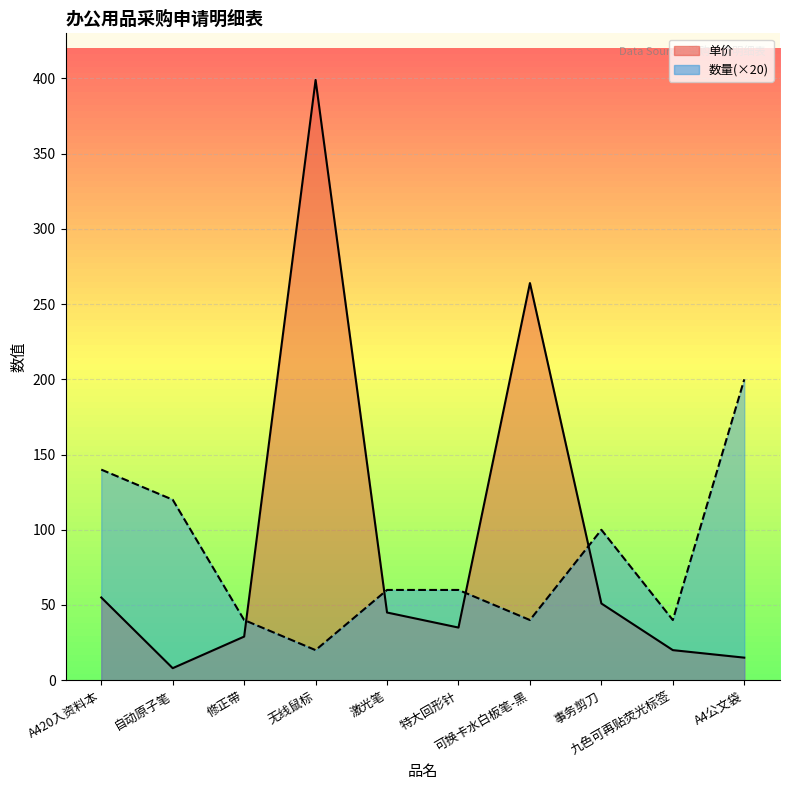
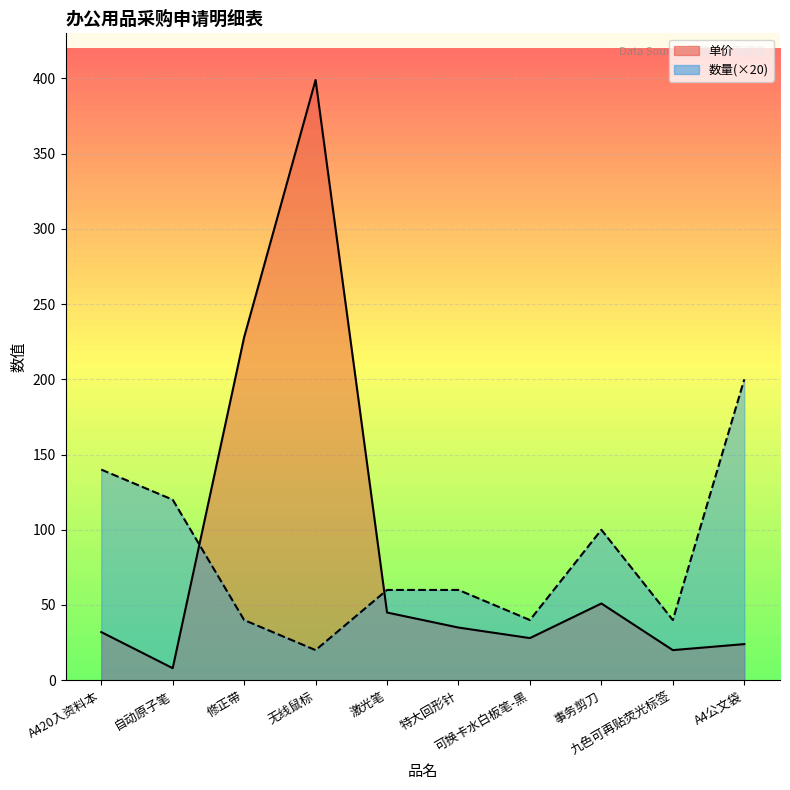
单价, A420入资料本: 55 -> 32
单价, 修正带: 29 -> 228
单价, 可换卡水白板笔-黑: 264 -> 28
单价, A4公文袋: 15 -> 24
